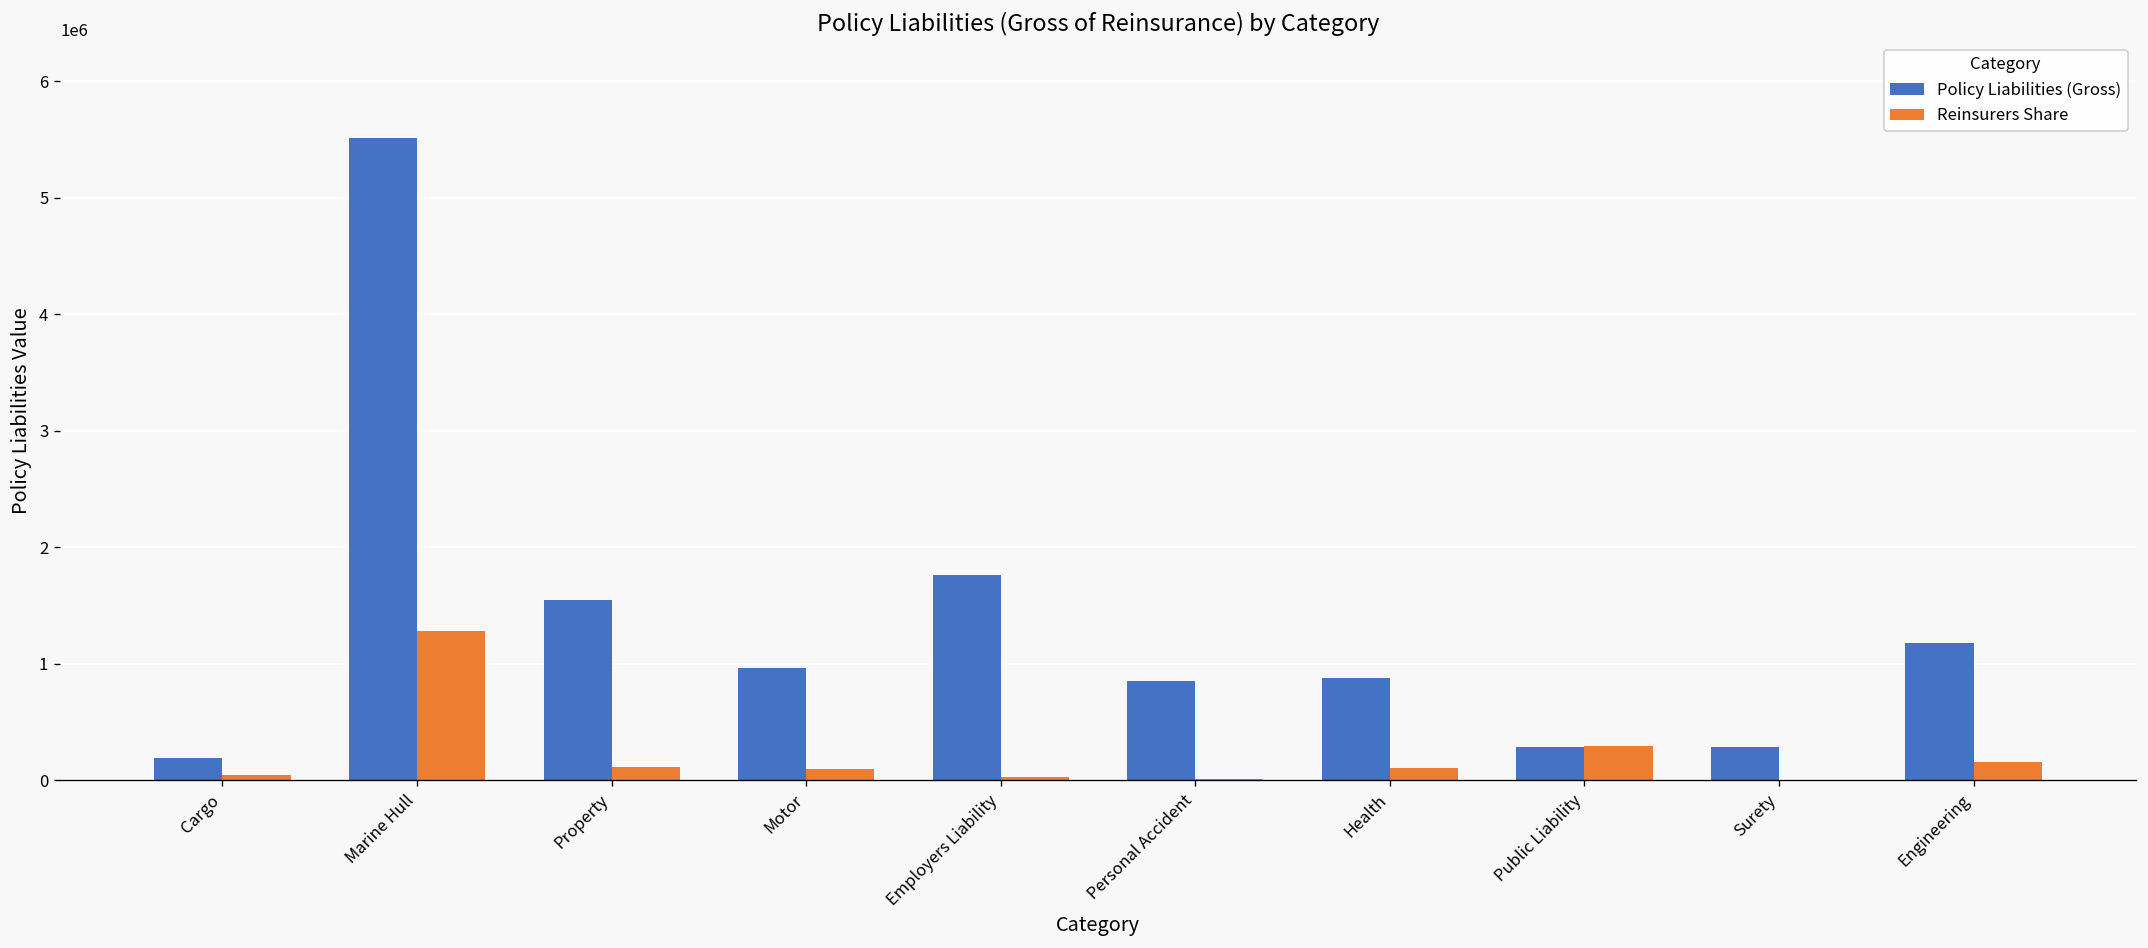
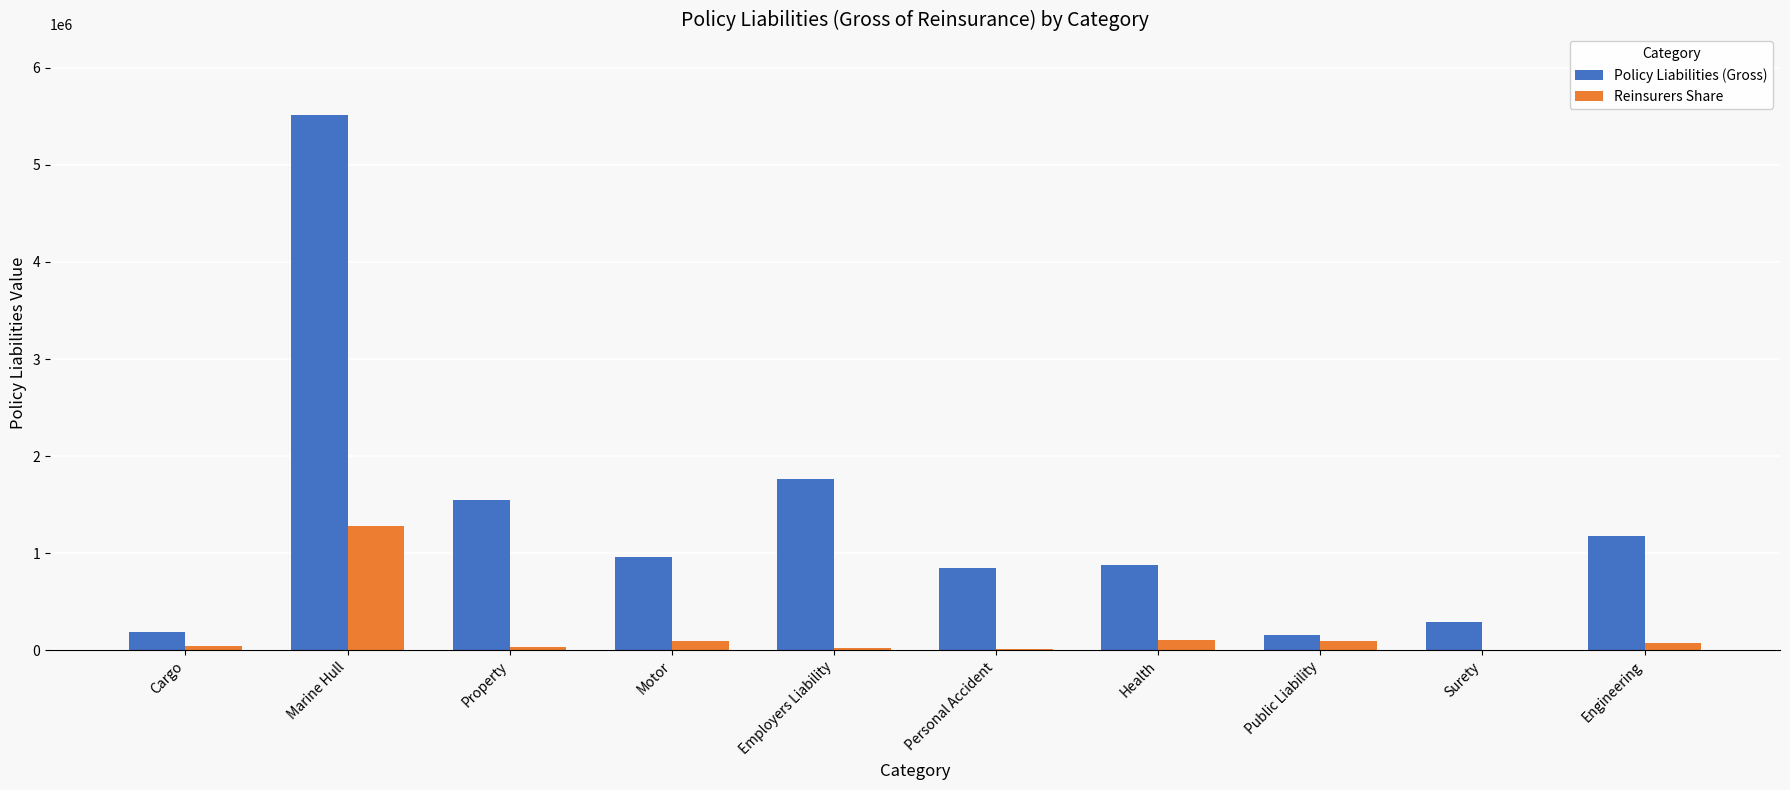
Reinsurers Share, Property: 100000 -> 0
Policy Liabilities (Gross), Public Liability: 300000 -> 200000
Reinsurers Share, Public Liability: 300000 -> 100000
Reinsurers Share, Engineering: 200000 -> 100000
